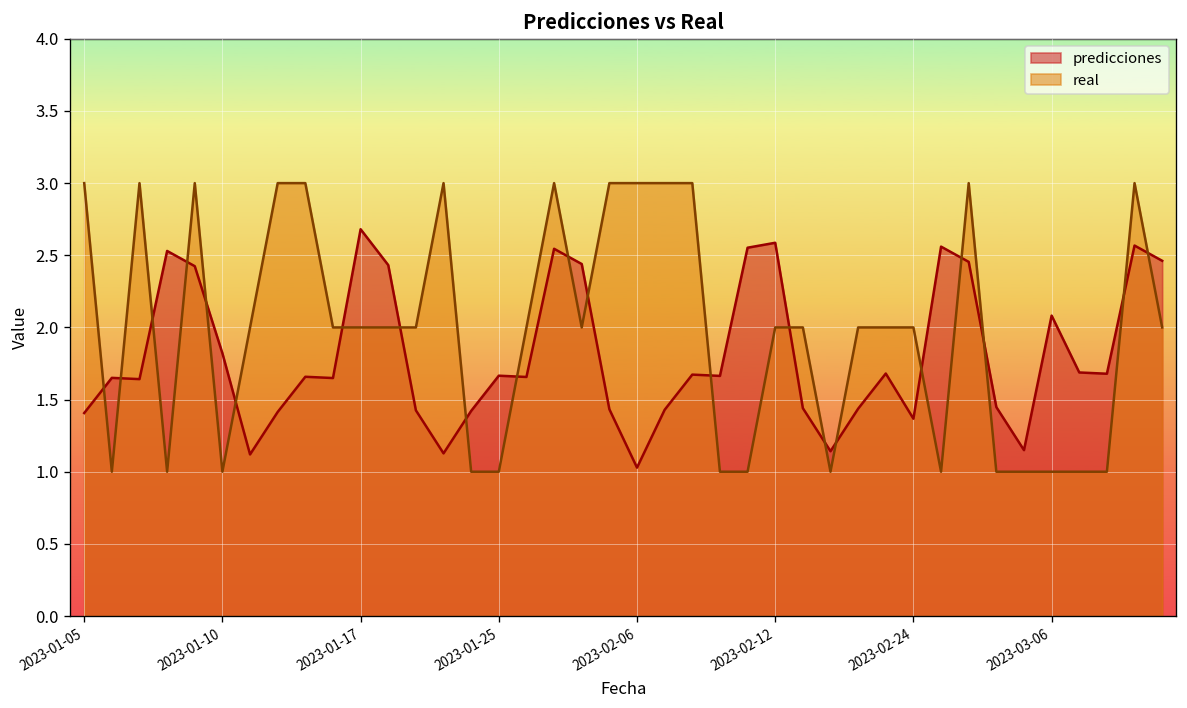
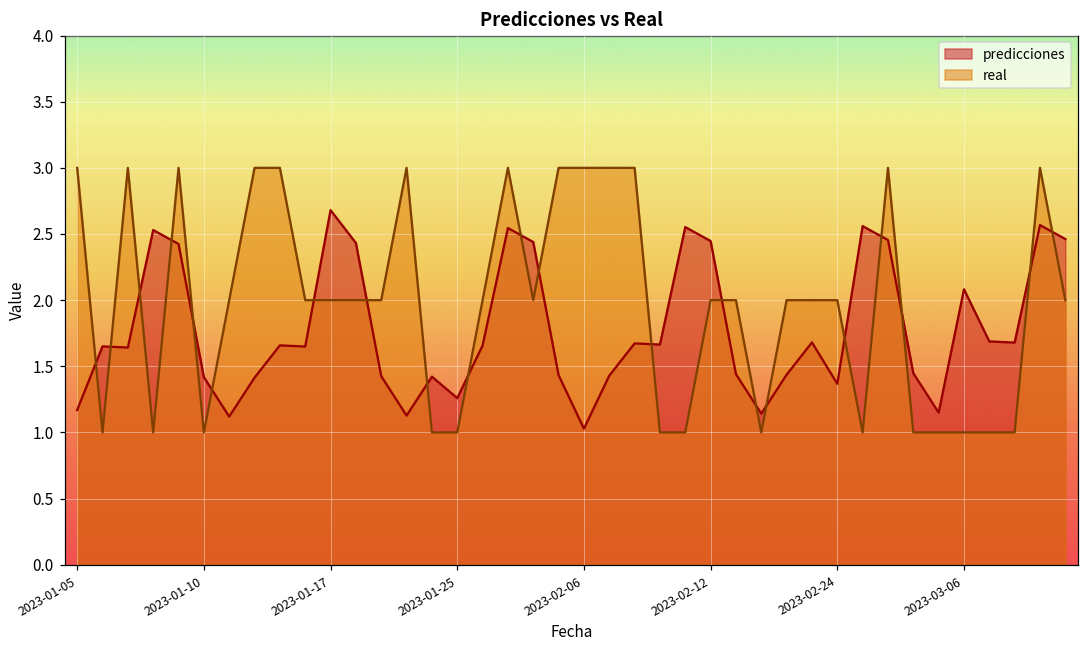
predicciones, 2023-01-05: 1.41 -> 1.17
predicciones, 2023-01-10: 1.82 -> 1.42
predicciones, 2023-01-25: 1.67 -> 1.26
predicciones, 2023-02-12: 2.59 -> 2.45
